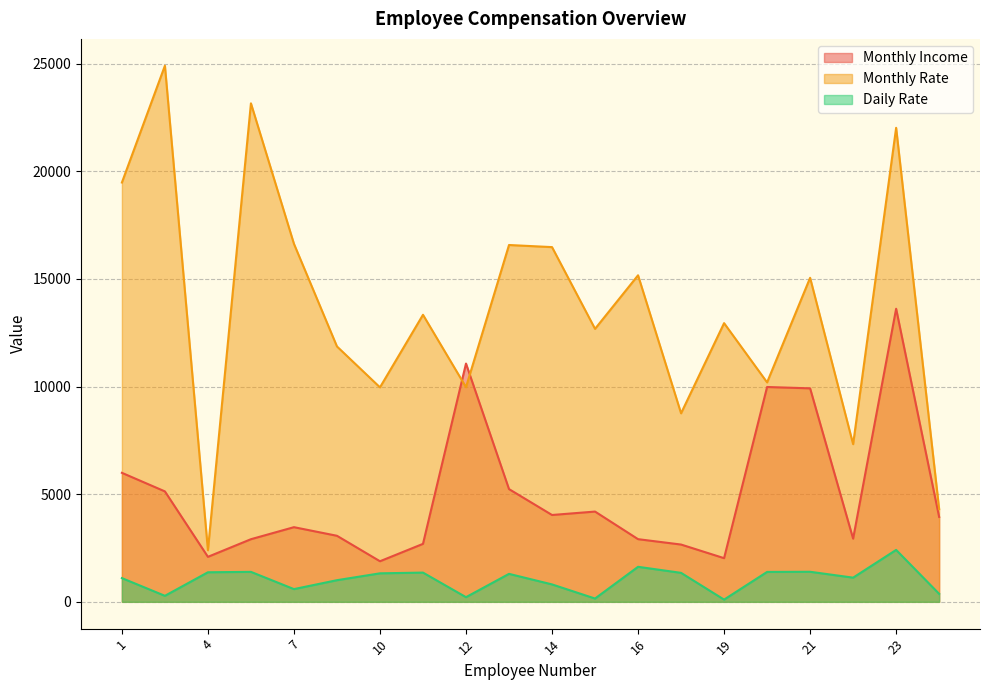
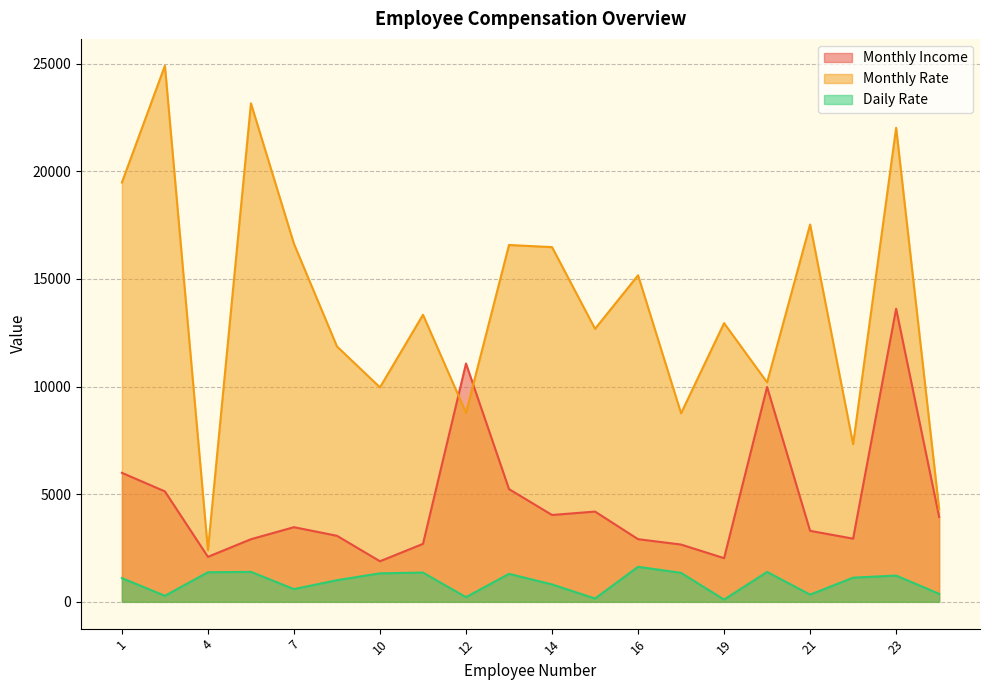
Monthly Rate, 12: 10000 -> 8800
Monthly Income, 21: 9900 -> 3300
Monthly Rate, 21: 15100 -> 17500
Daily Rate, 21: 1400 -> 300
Daily Rate, 23: 2400 -> 1200
